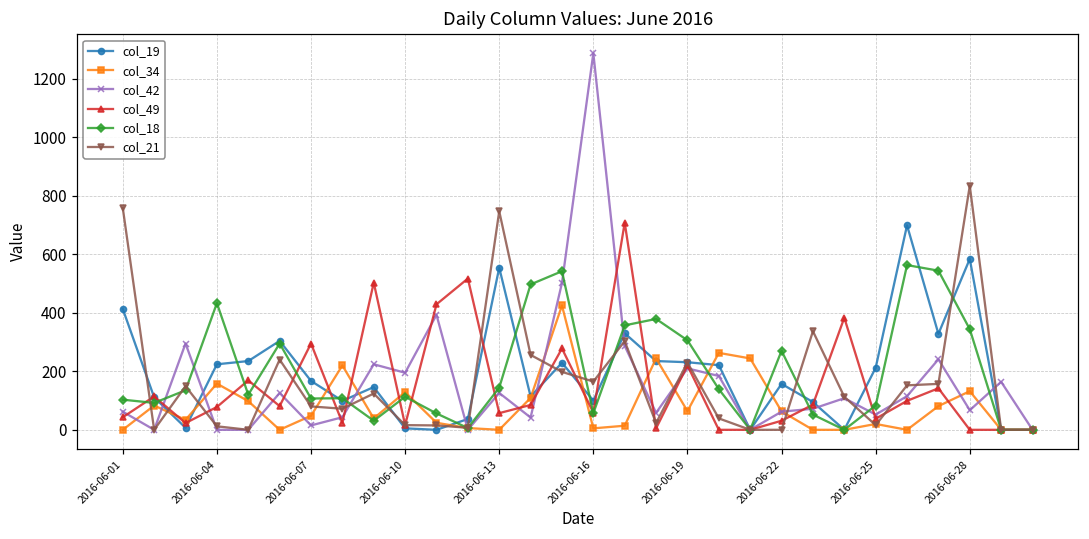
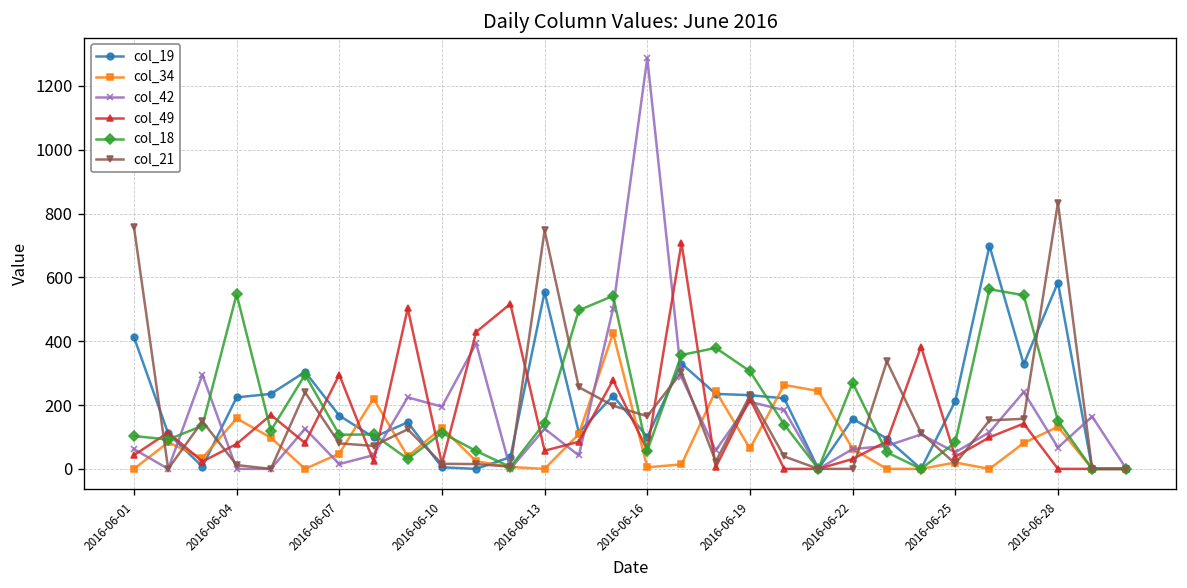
col_18, 2016-06-04: 430 -> 550
col_18, 2016-06-28: 340 -> 150
